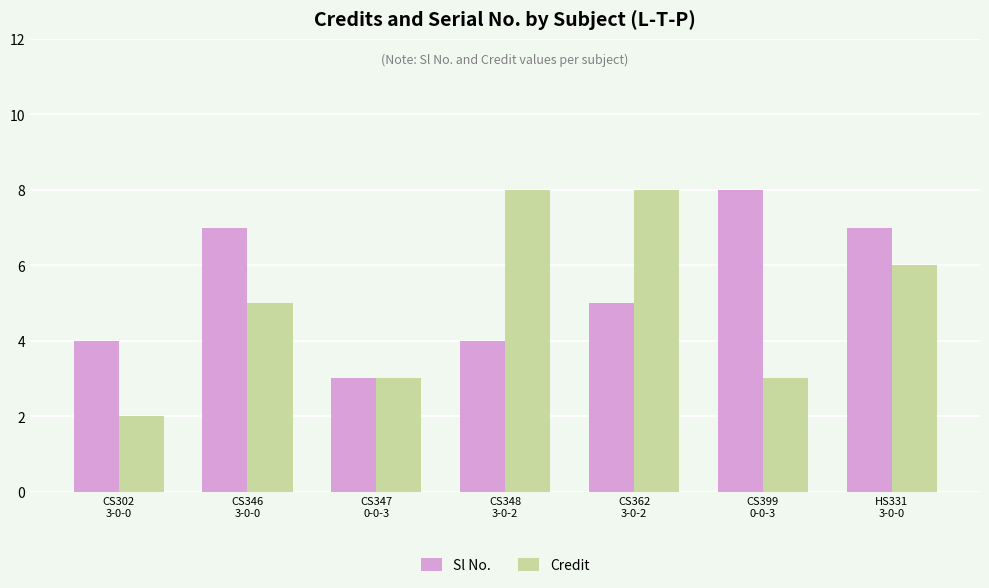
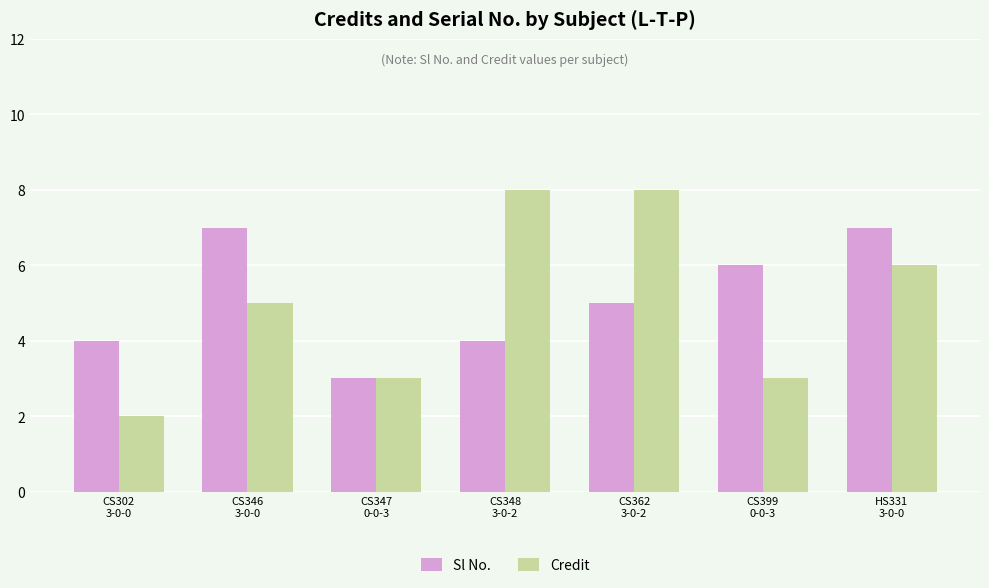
Sl No., CS399 0-0-3: 8 -> 6
